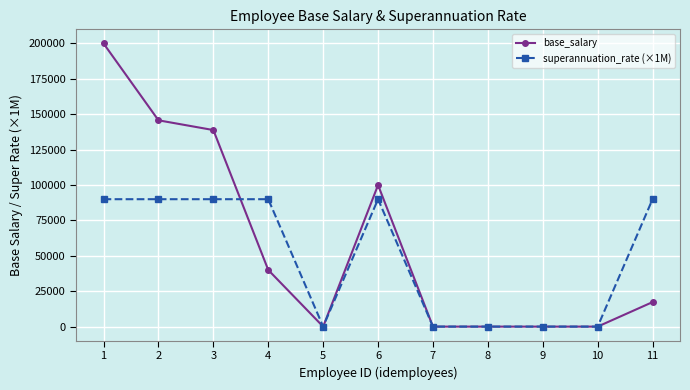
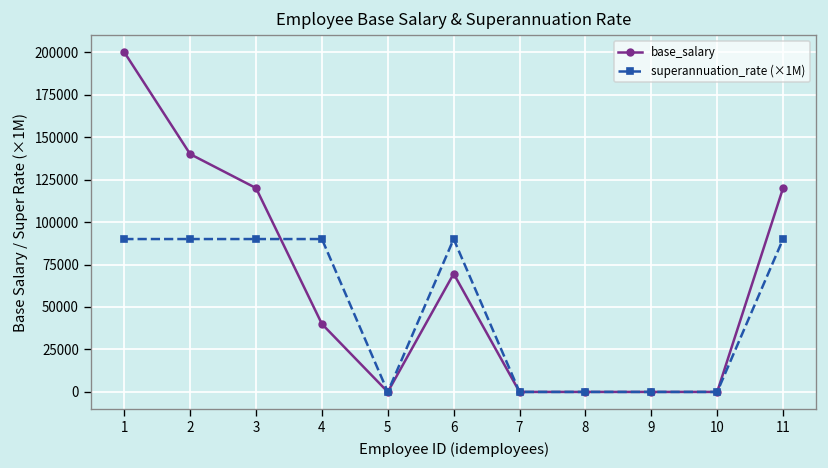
base_salary, 2: 146000 -> 140000
base_salary, 3: 139000 -> 120000
base_salary, 6: 100000 -> 70000
base_salary, 11: 17000 -> 120000
